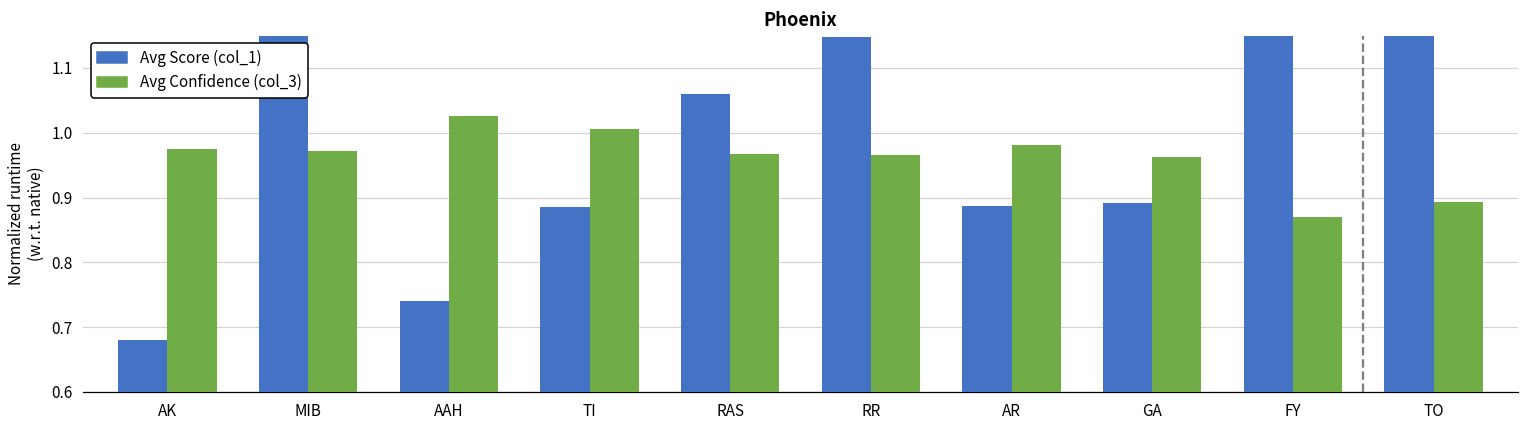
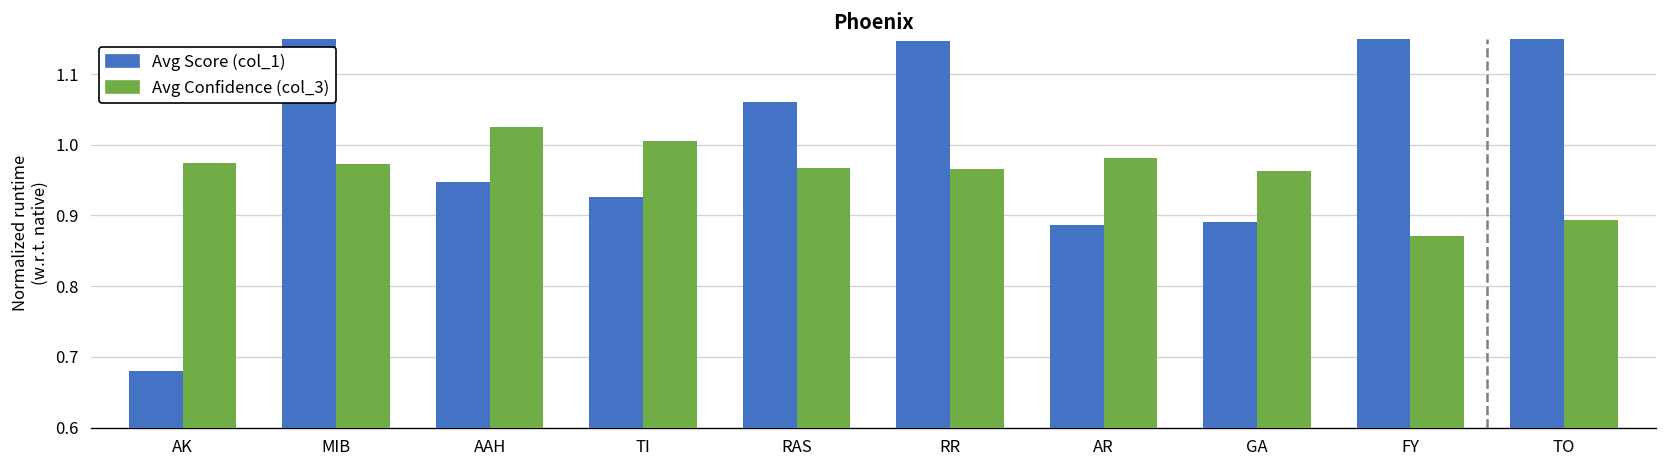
Avg Score (col_1), AAH: 0.74 -> 0.95
Avg Score (col_1), TI: 0.88 -> 0.93
